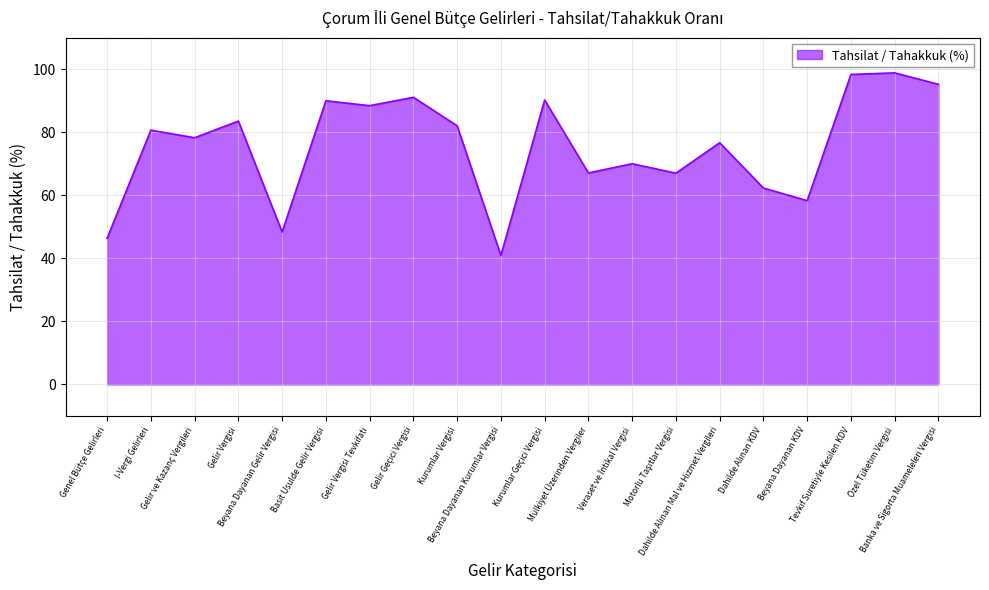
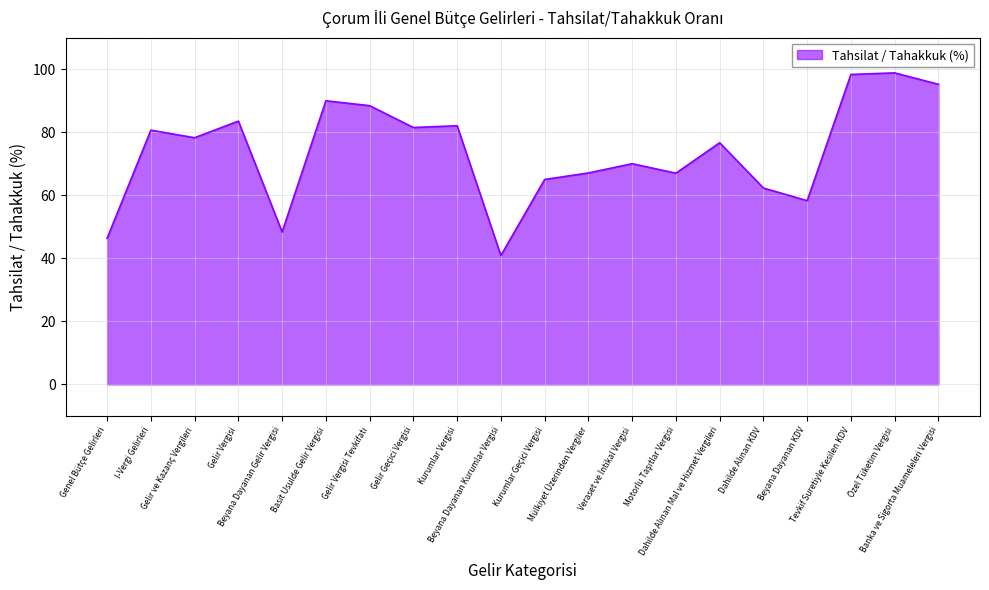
Gelir Geçici Vergisi: 91 -> 82
Kurumlar Geçici Vergisi: 90 -> 65
